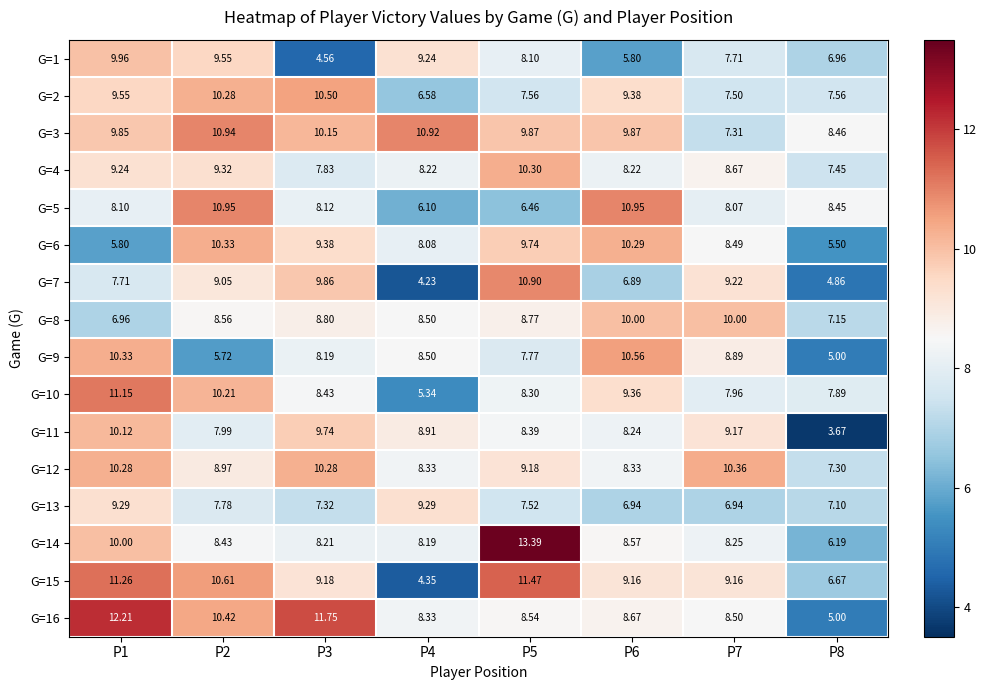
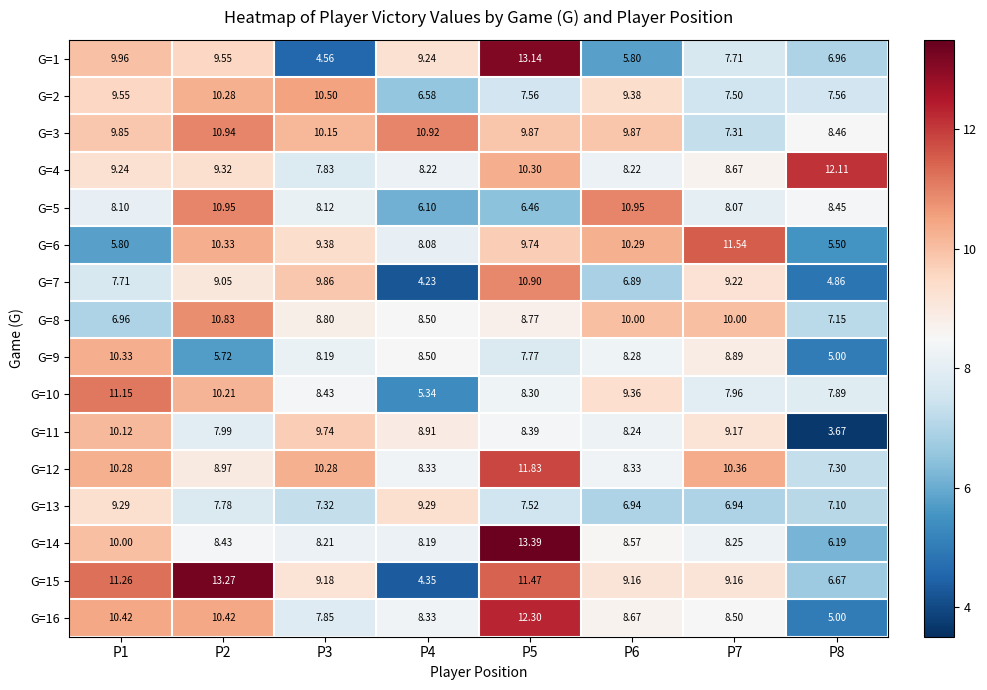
G=1, P5: 8.10 -> 13.14
G=4, P8: 7.45 -> 12.11
G=6, P7: 8.49 -> 11.54
G=8, P2: 8.56 -> 10.83
G=9, P6: 10.56 -> 8.28
G=12, P5: 9.18 -> 11.83
G=15, P2: 10.61 -> 13.27
G=16, P1: 12.21 -> 10.42
G=16, P3: 11.75 -> 7.85
G=16, P5: 8.54 -> 12.30
